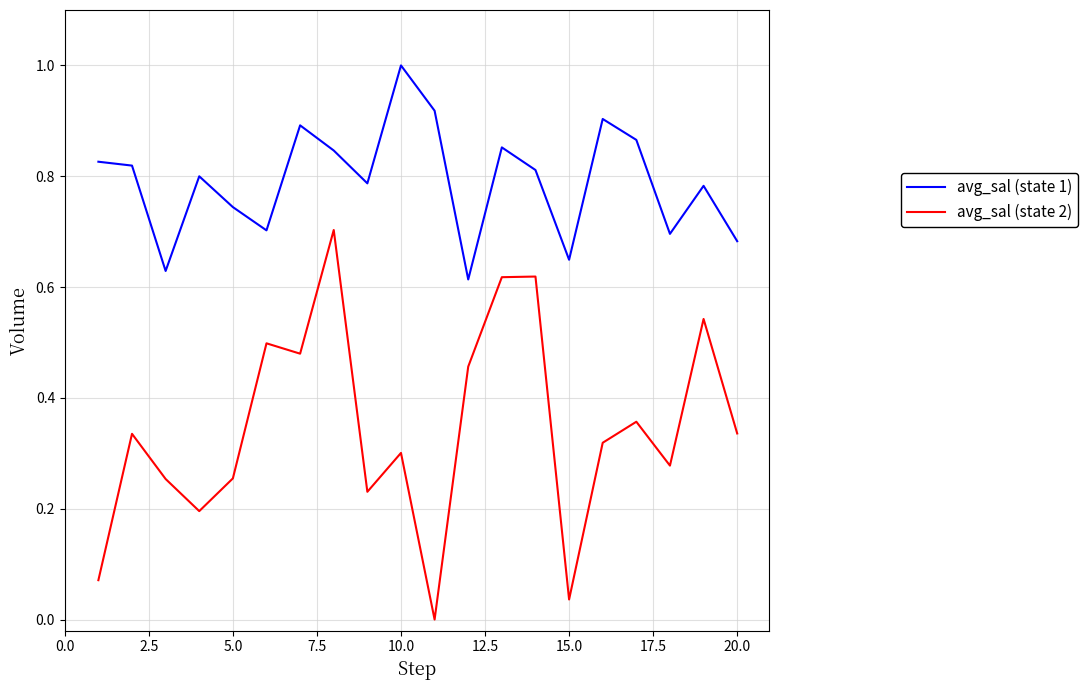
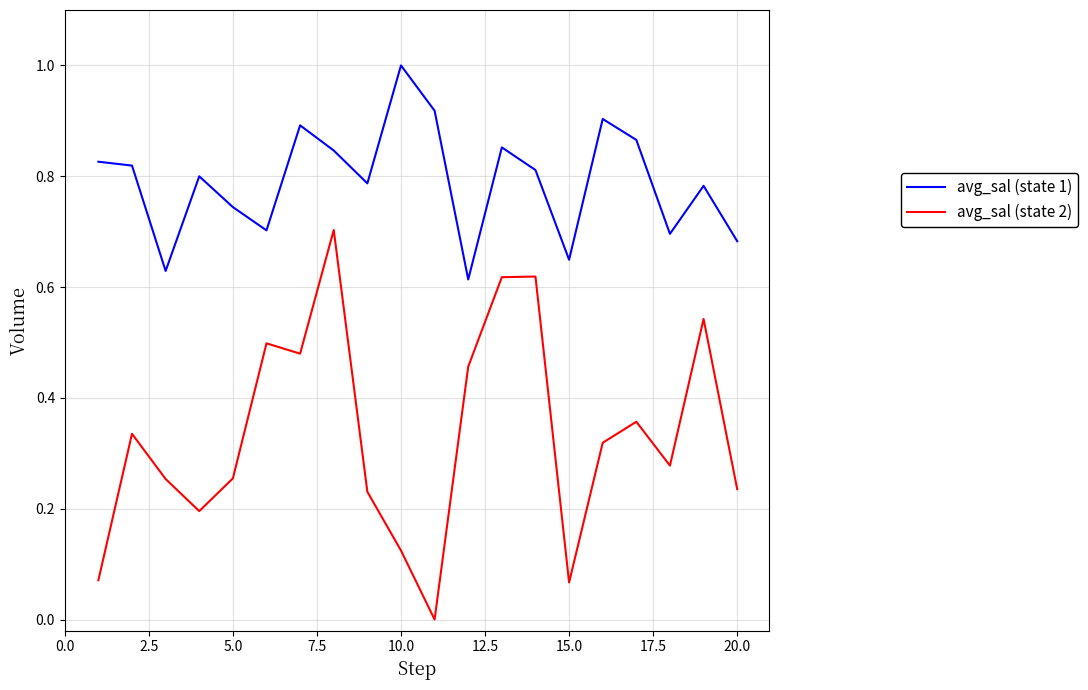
avg_sal (state 2), 10.0: 0.30 -> 0.12
avg_sal (state 2), 15.0: 0.04 -> 0.07
avg_sal (state 2), 20.0: 0.34 -> 0.24
